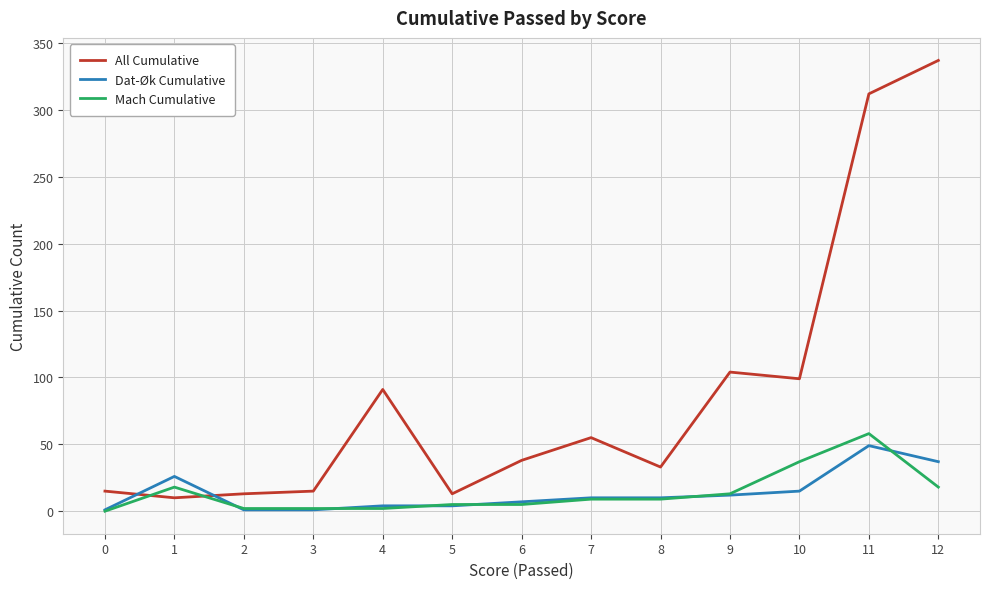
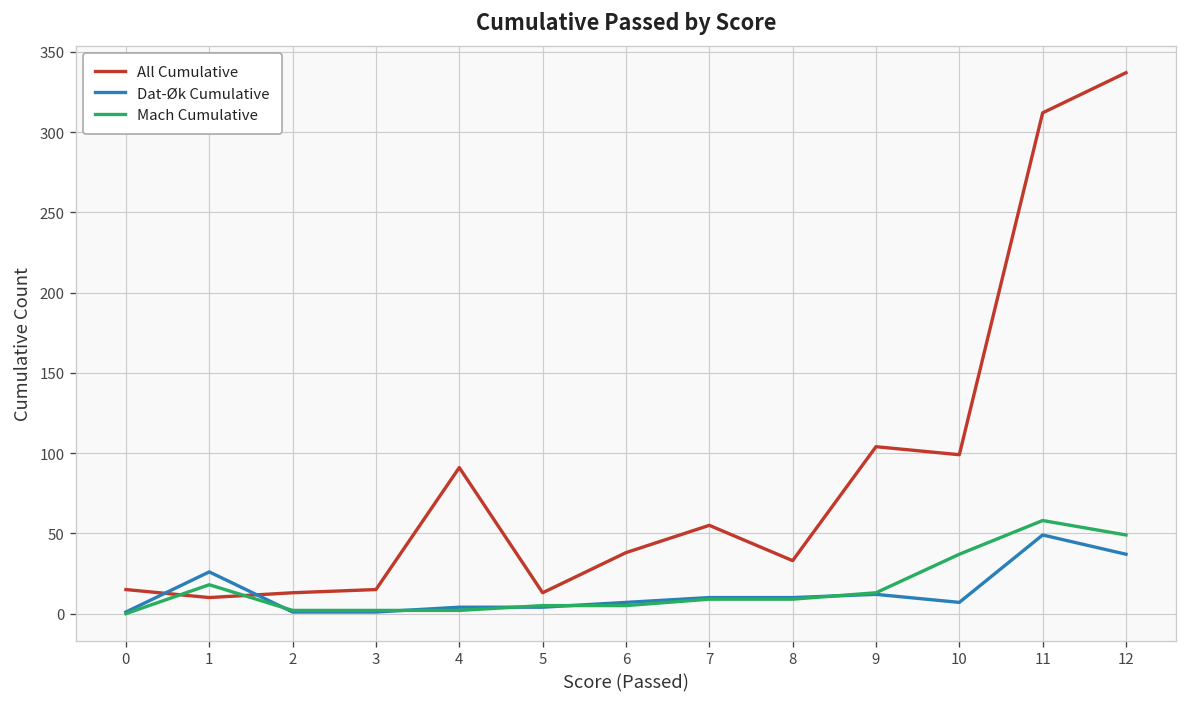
Dat-Øk Cumulative, 10: 15 -> 7
Mach Cumulative, 12: 18 -> 49
